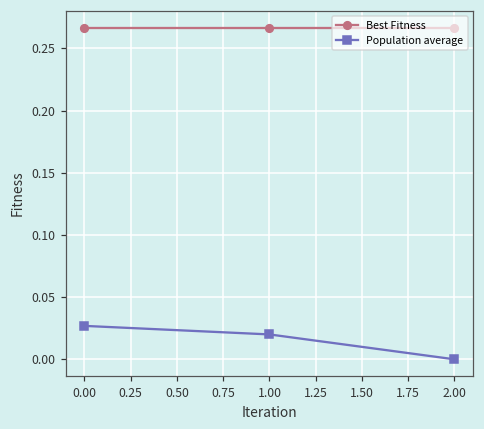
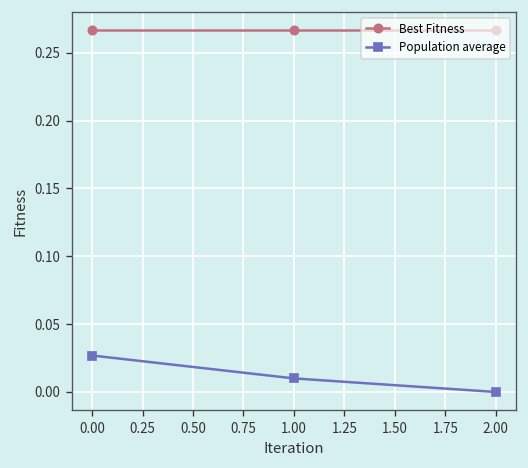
Population average, 1.00: 0.02 -> 0.01
